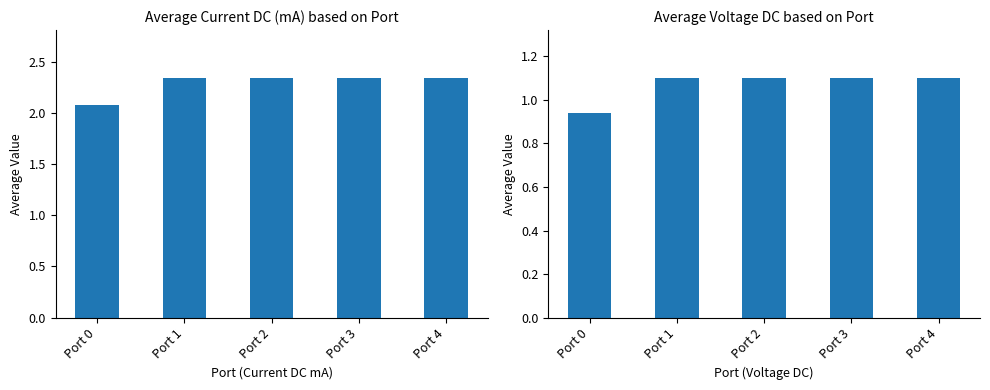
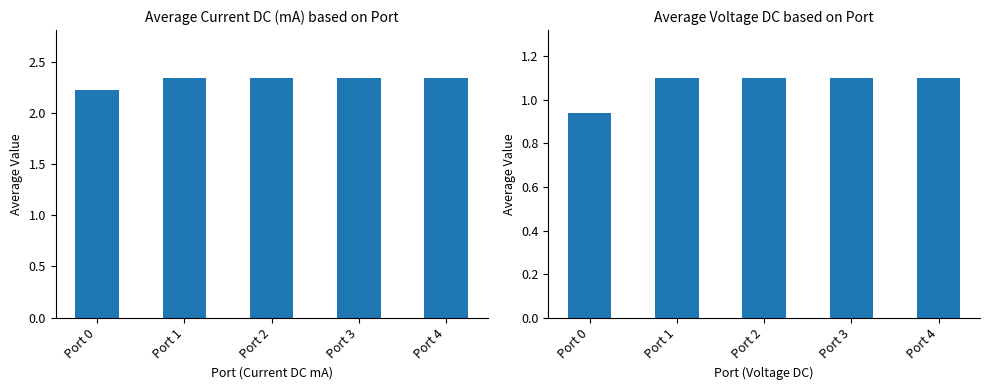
Average Current DC (mA) based on Port, Port 0: 2.08 -> 2.22
